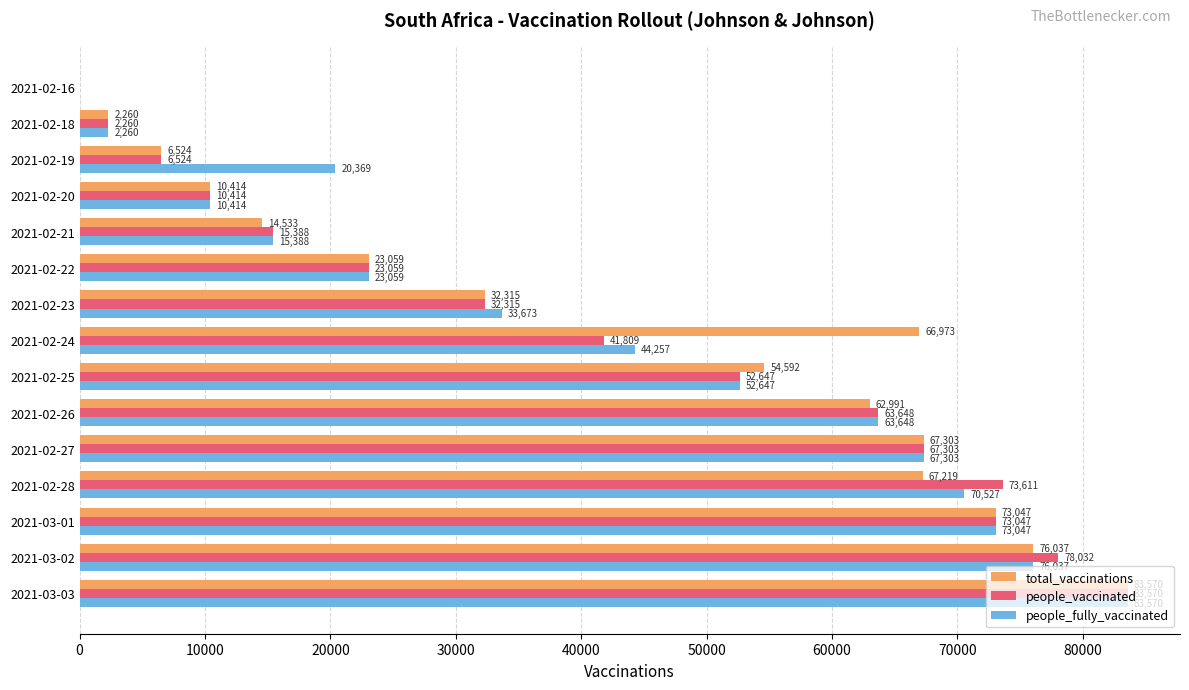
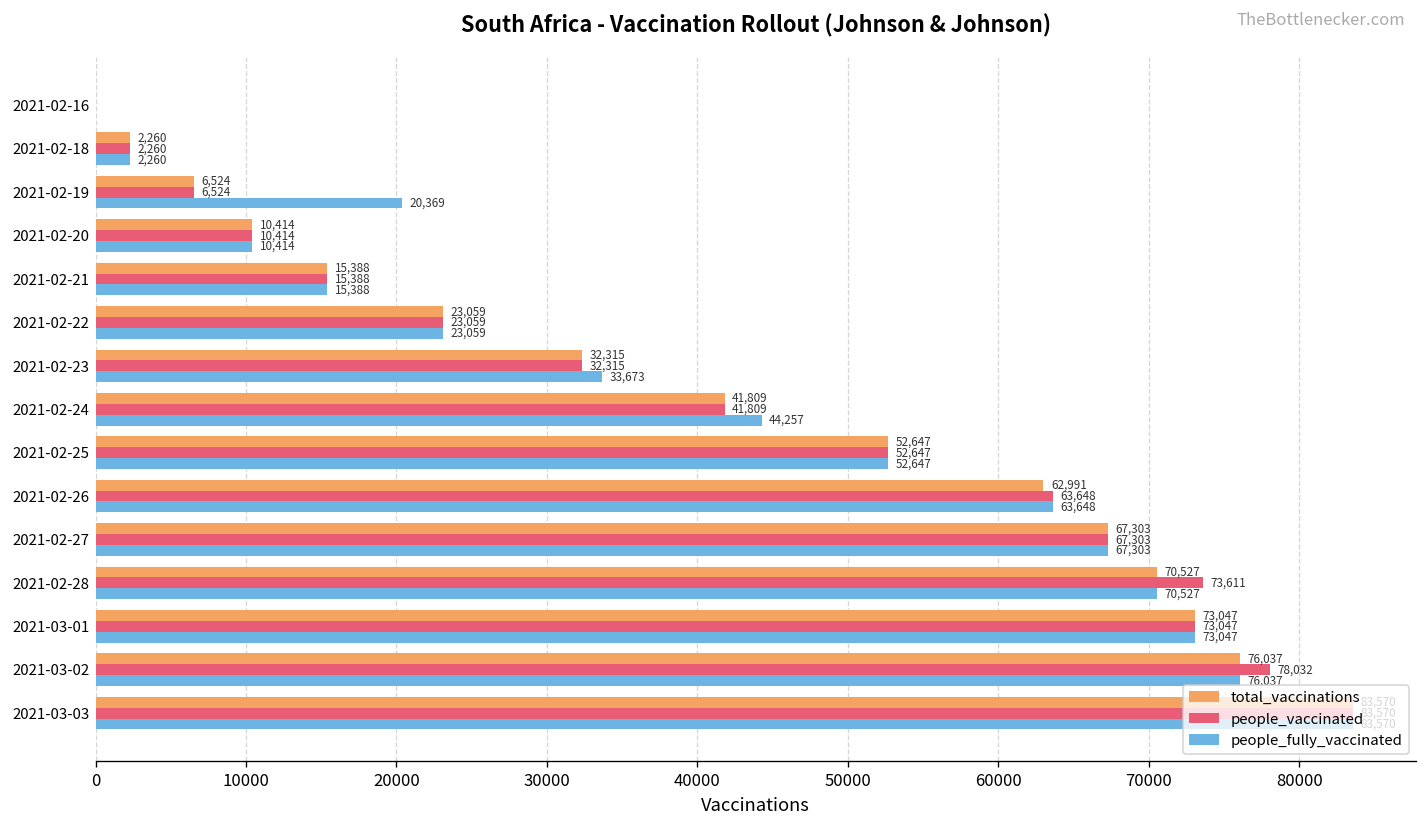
total_vaccinations, 2021-02-21: 14,533 -> 15,388
total_vaccinations, 2021-02-24: 66,973 -> 41,809
total_vaccinations, 2021-02-25: 54,592 -> 52,647
total_vaccinations, 2021-02-28: 67,219 -> 70,527
